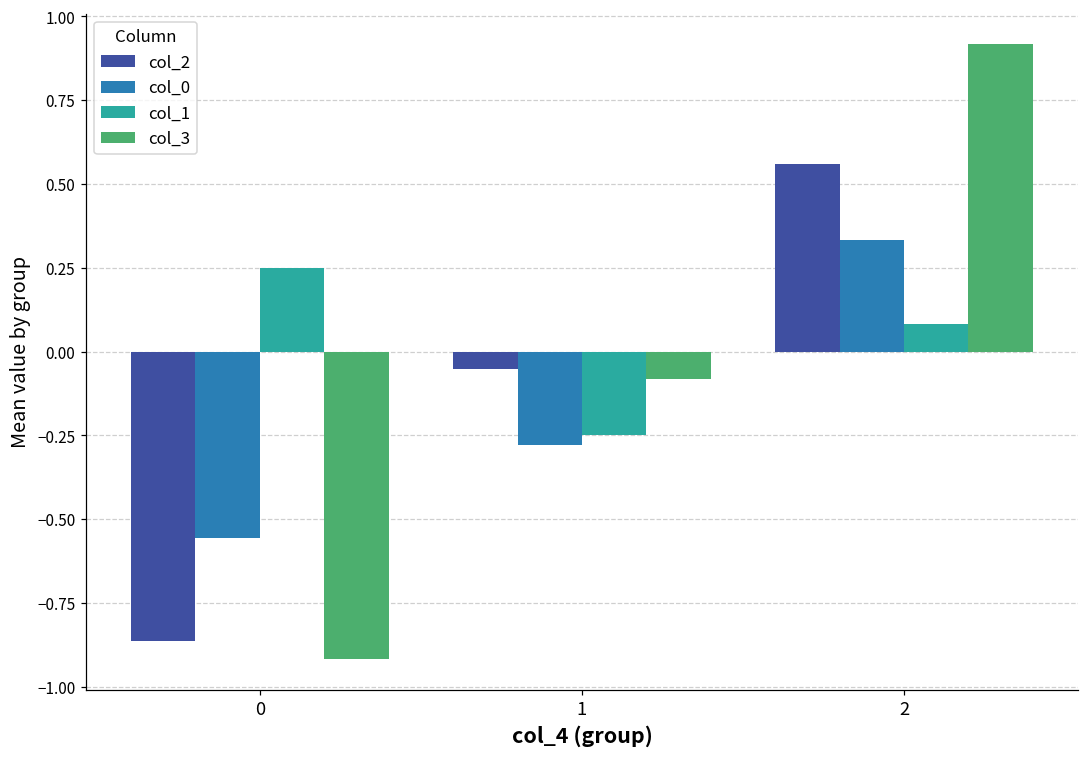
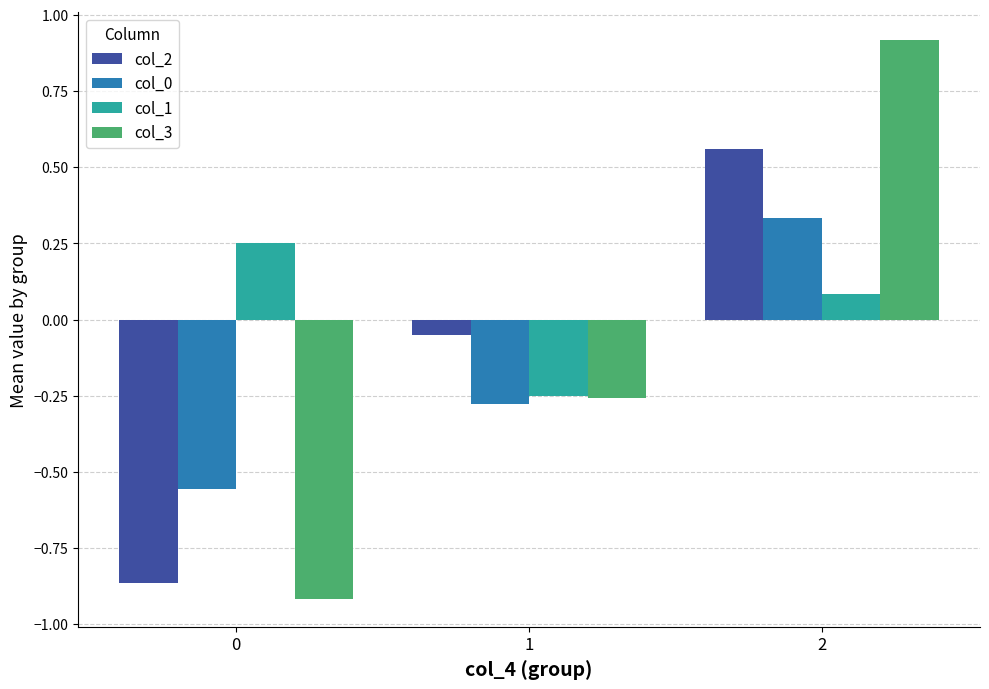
col_3, 1: -0.08 -> -0.26
